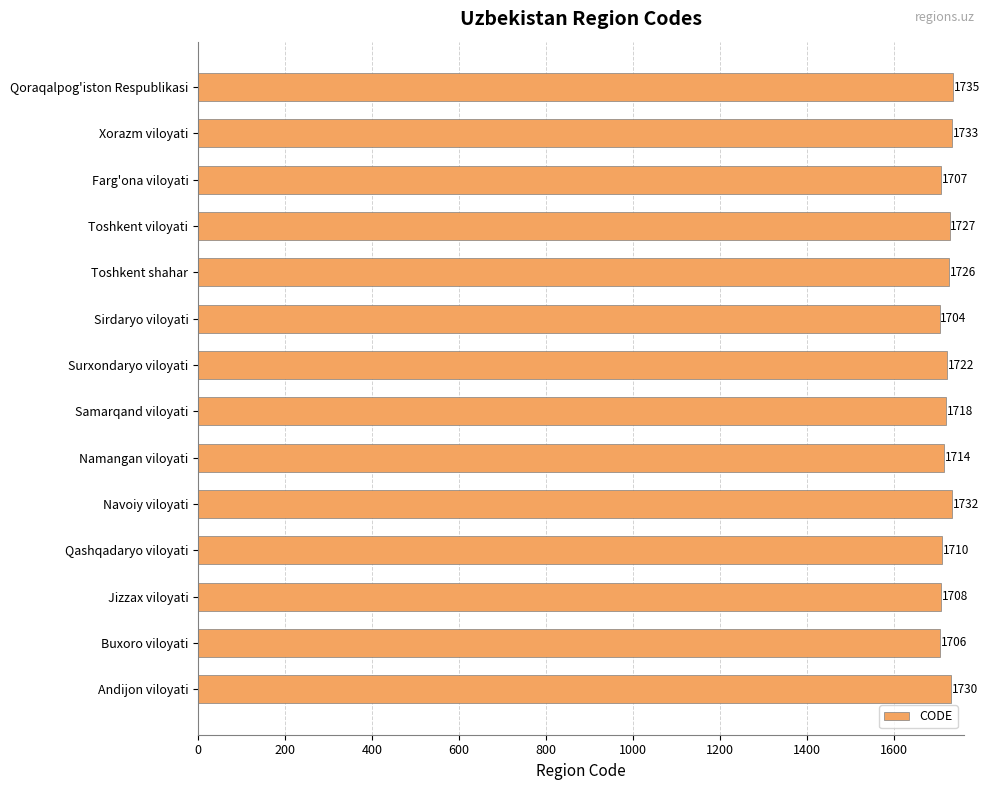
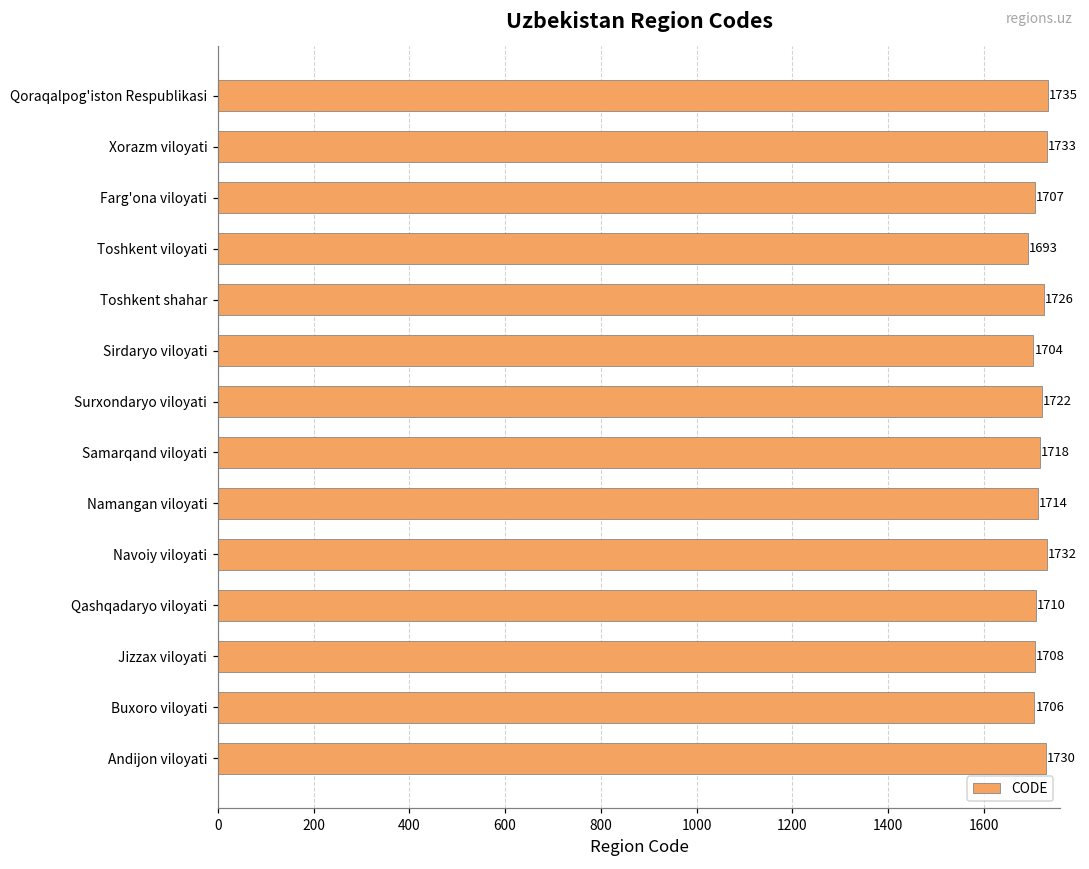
Toshkent viloyati: 1727 -> 1693
